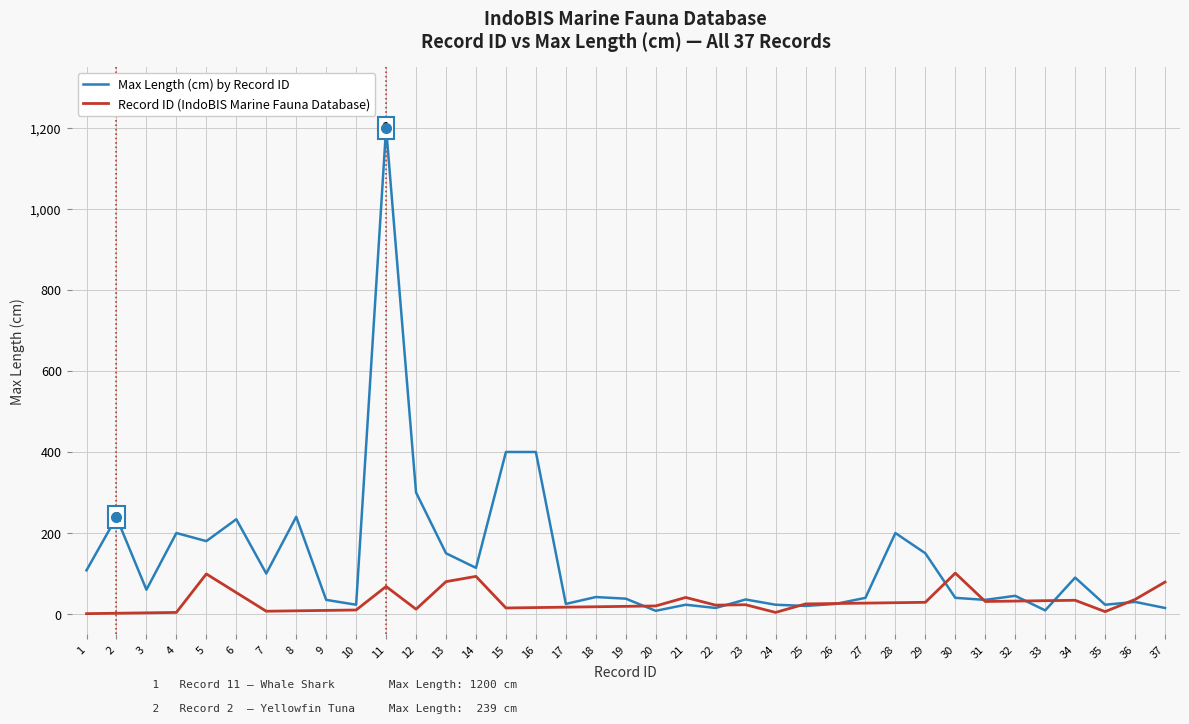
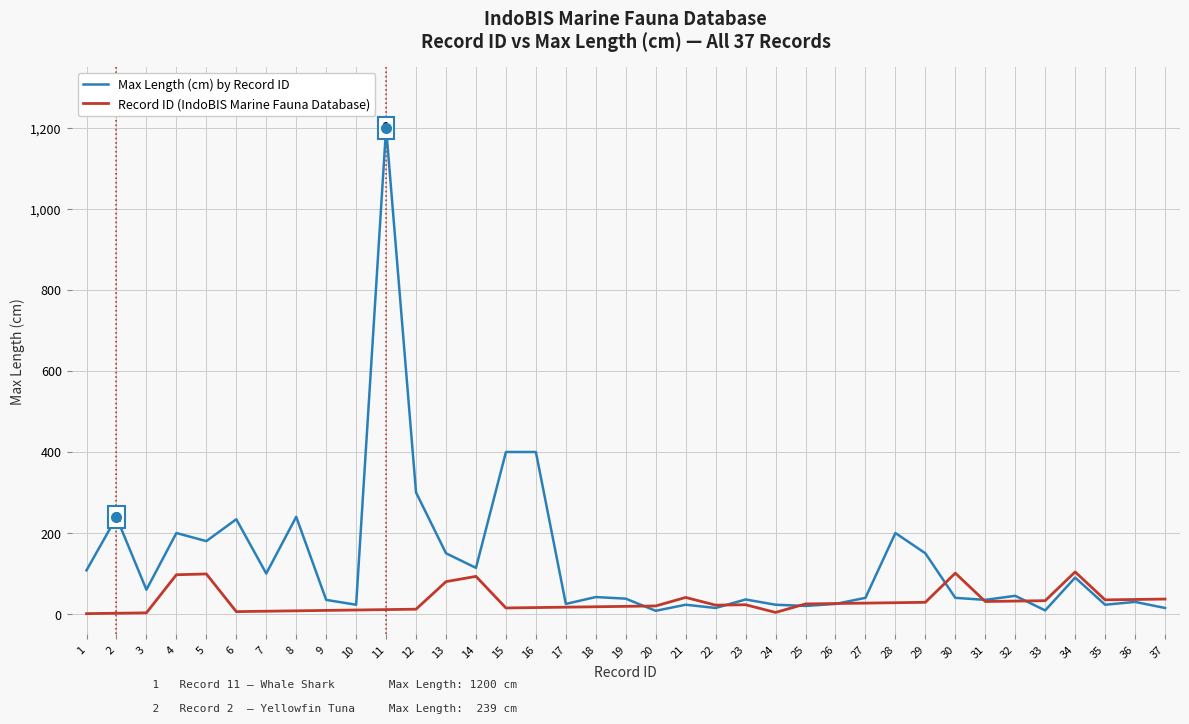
Record ID (IndoBIS Marine Fauna Database), 4: 0 -> 100
Record ID (IndoBIS Marine Fauna Database), 6: 50 -> 10
Record ID (IndoBIS Marine Fauna Database), 11: 70 -> 10
Record ID (IndoBIS Marine Fauna Database), 34: 30 -> 100
Record ID (IndoBIS Marine Fauna Database), 35: 10 -> 40
Record ID (IndoBIS Marine Fauna Database), 37: 80 -> 40
